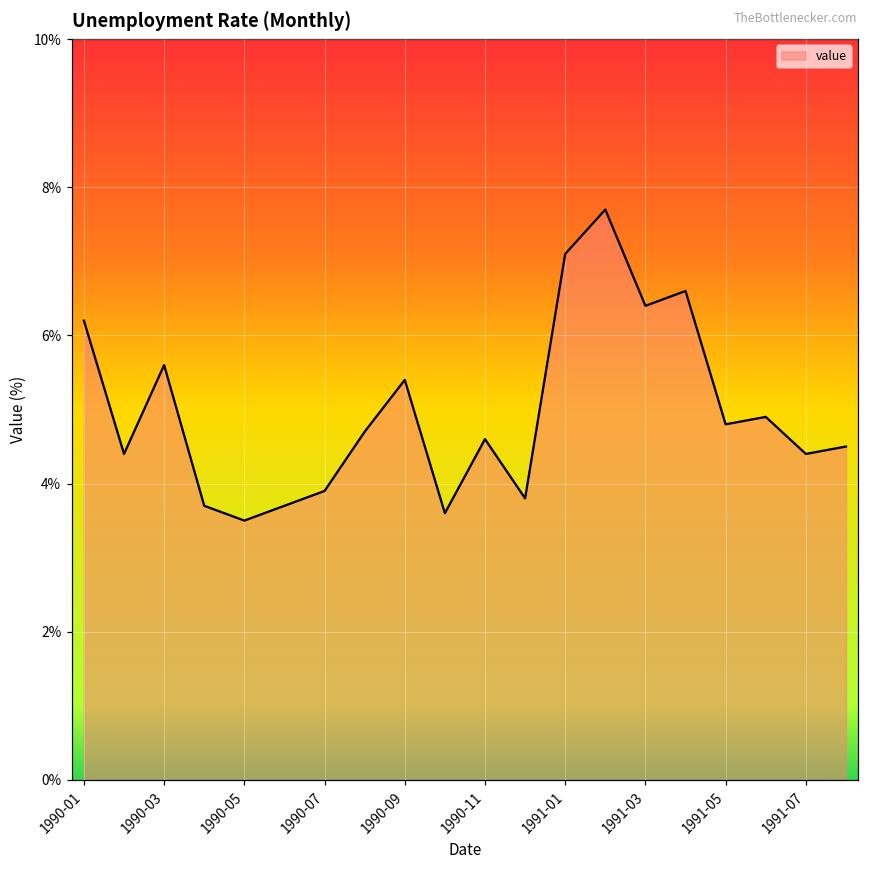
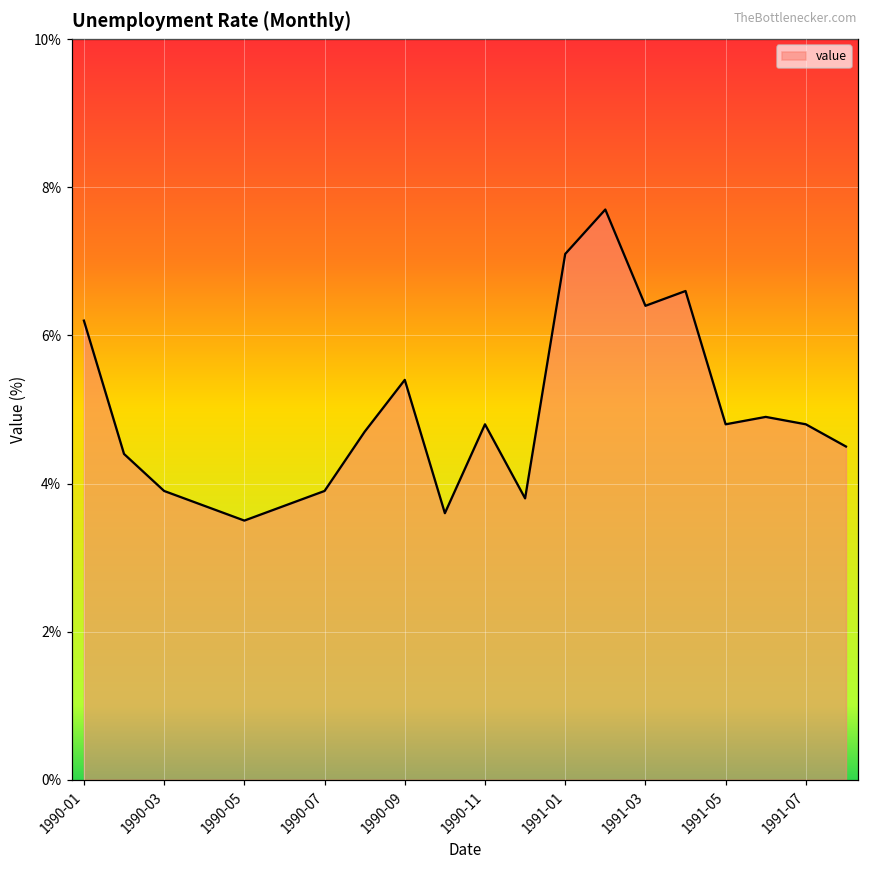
1990-03: 5.6% -> 3.9%
1990-11: 4.6% -> 4.8%
1991-07: 4.4% -> 4.8%
